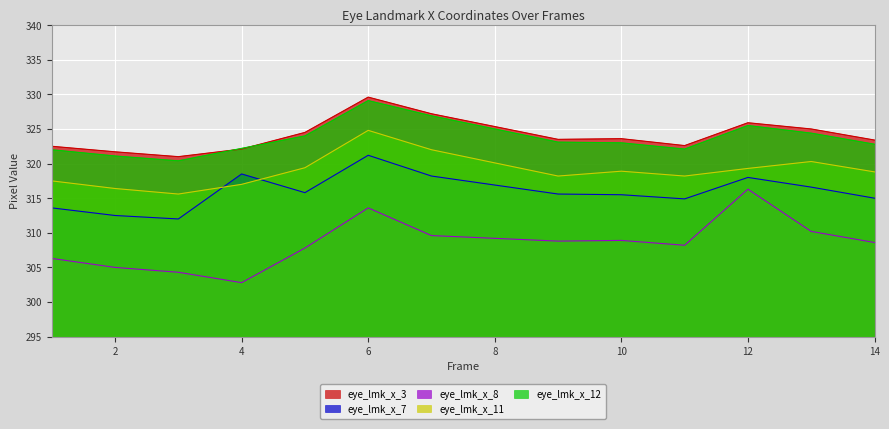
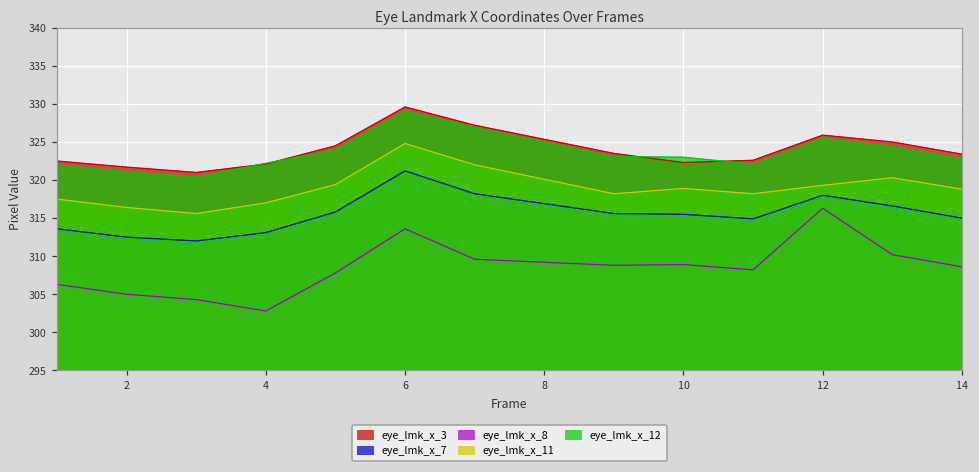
eye_lmk_x_7, 4: 319 -> 313
eye_lmk_x_3, 10: 324 -> 322
